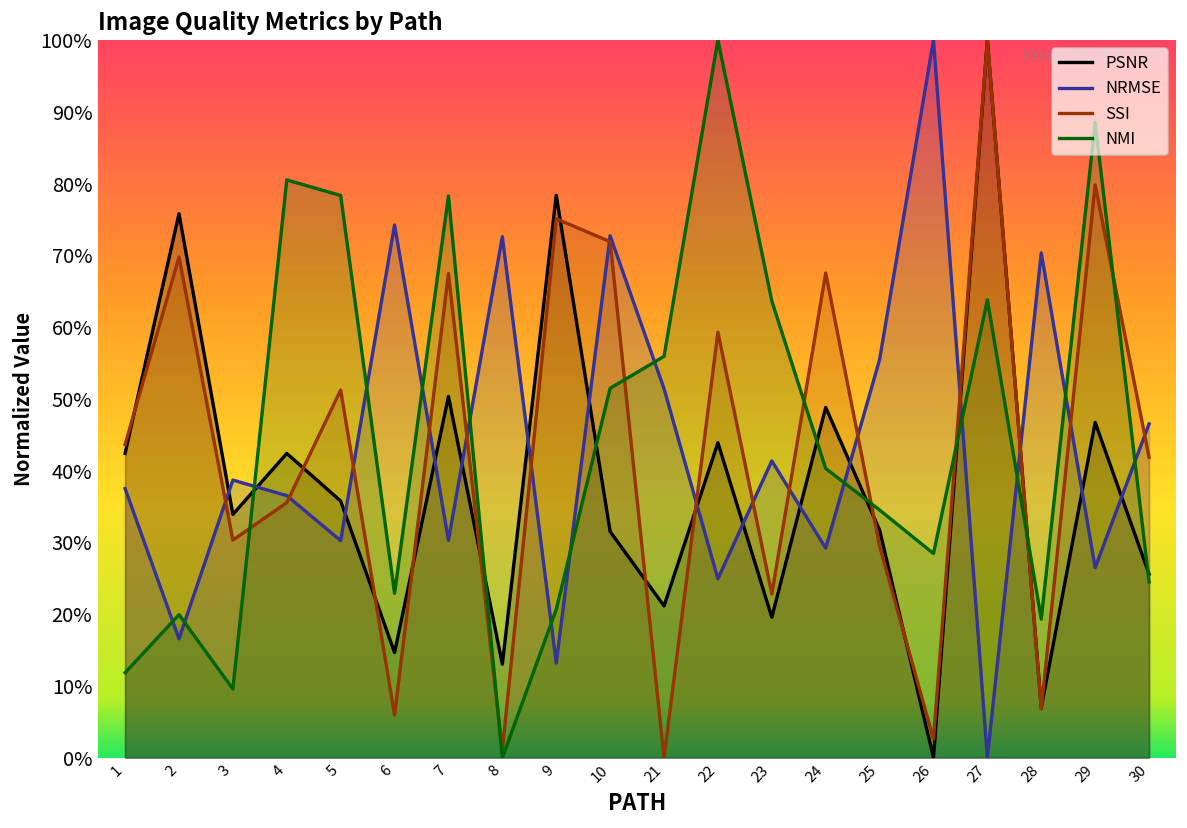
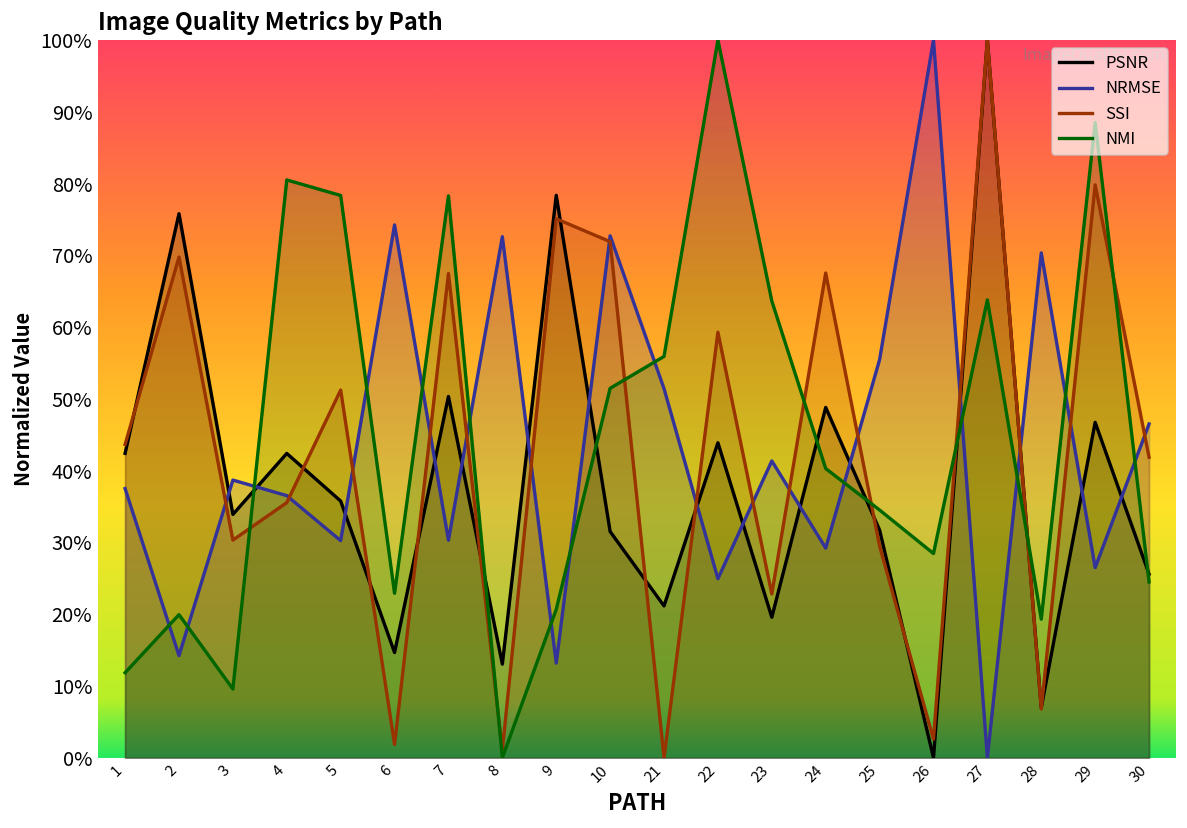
NRMSE, 2: 17% -> 14%
SSI, 6: 6% -> 2%
